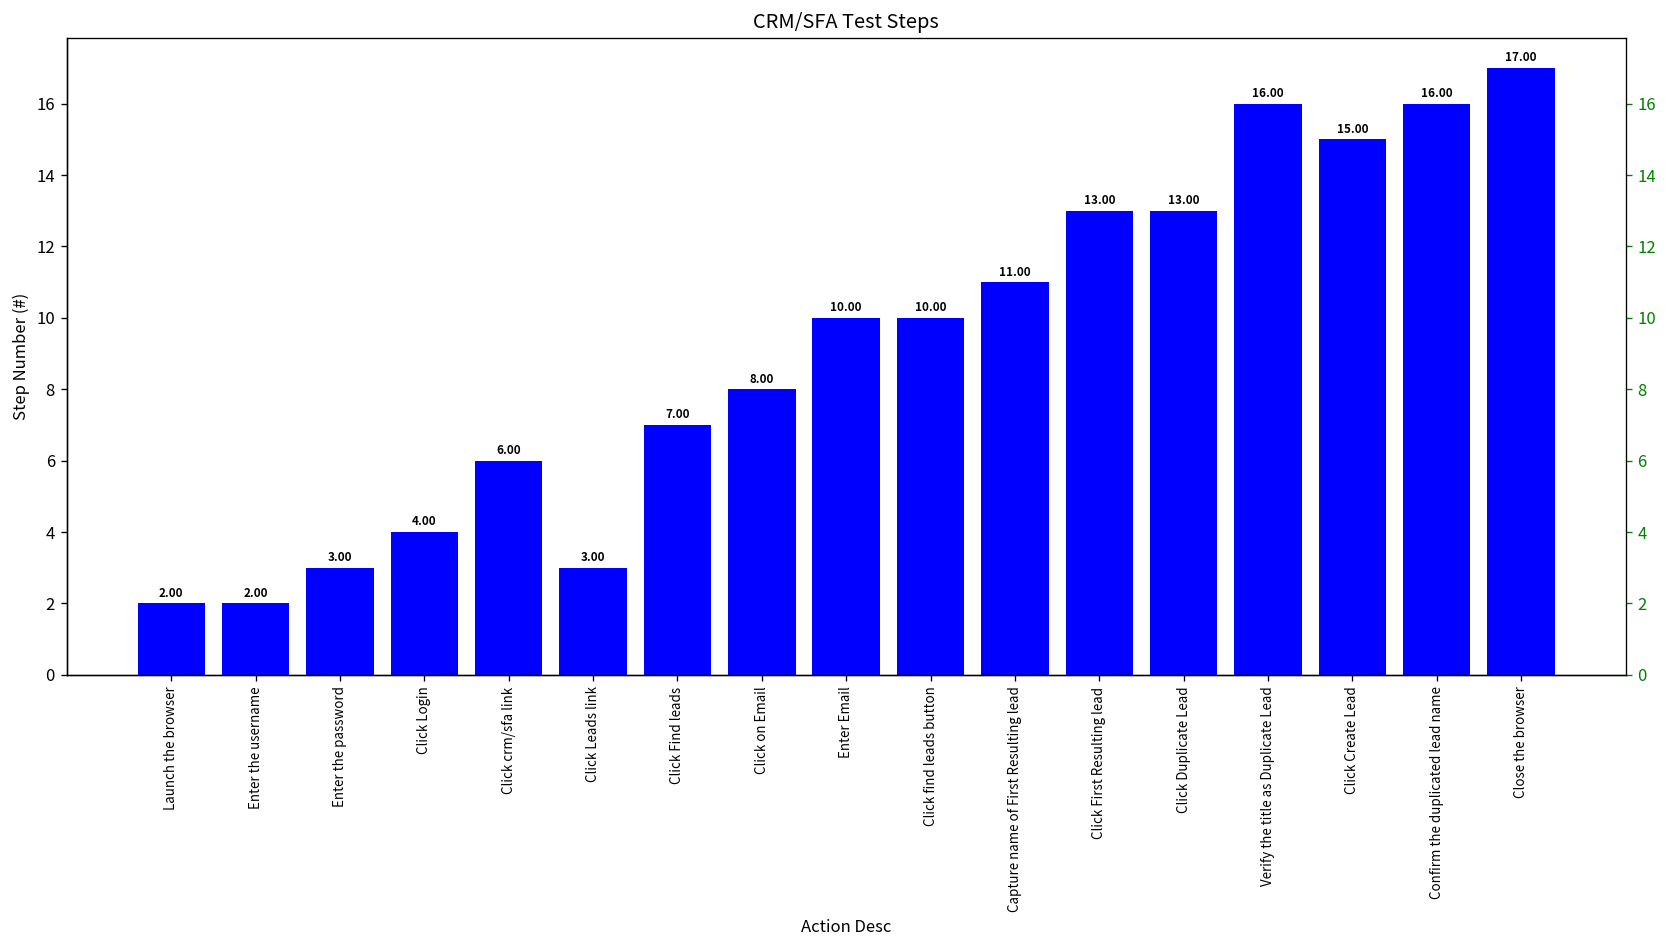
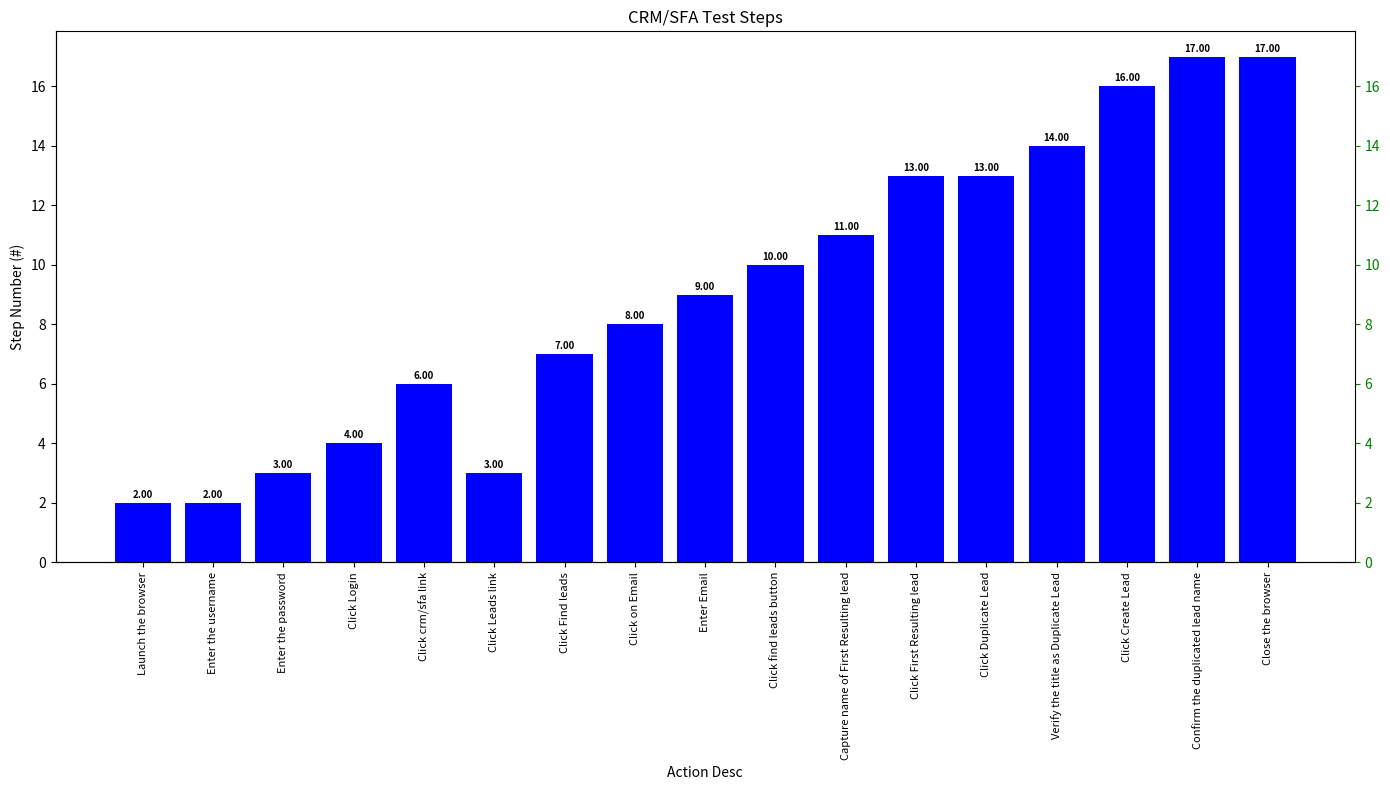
Enter Email: 10.00 -> 9.00
Verify the title as Duplicate Lead: 16.00 -> 14.00
Click Create Lead: 15.00 -> 16.00
Confirm the duplicated lead name: 16.00 -> 17.00
